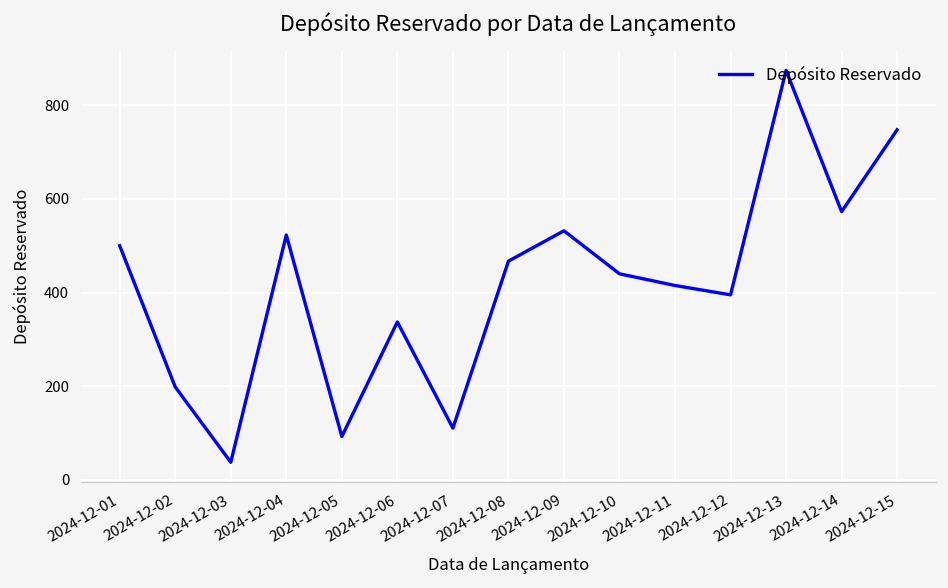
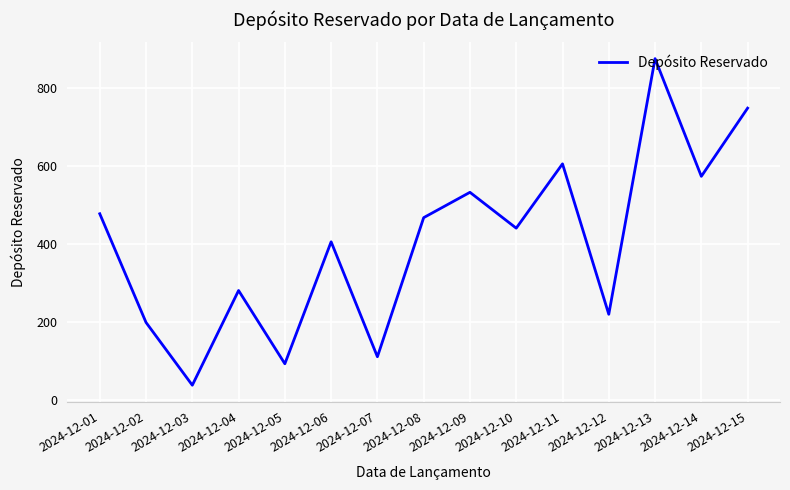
2024-12-01: 500 -> 480
2024-12-04: 520 -> 280
2024-12-06: 340 -> 410
2024-12-11: 420 -> 610
2024-12-12: 400 -> 220
